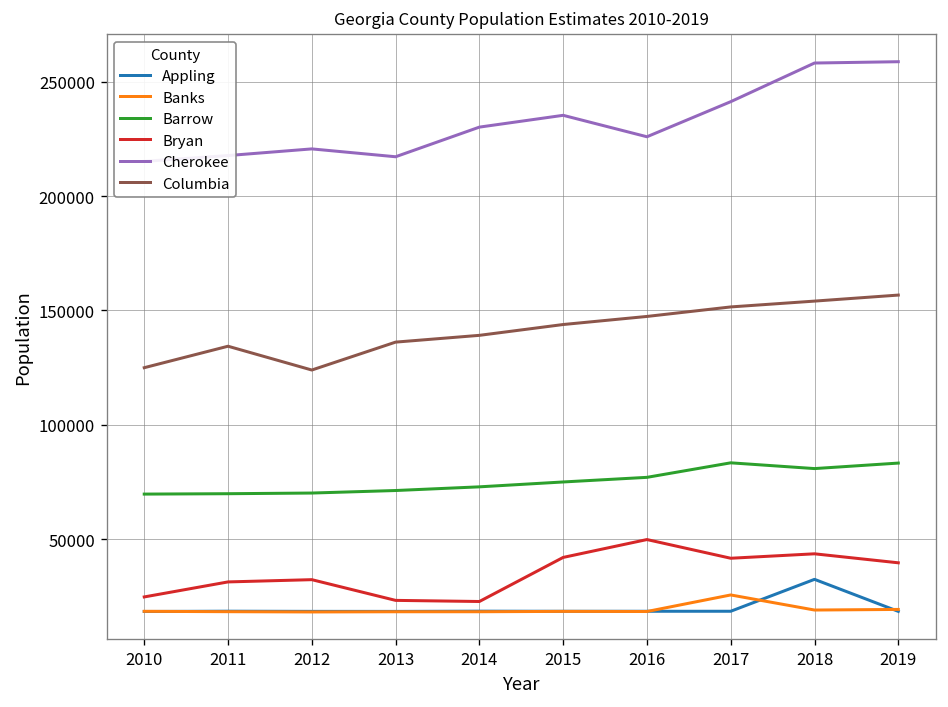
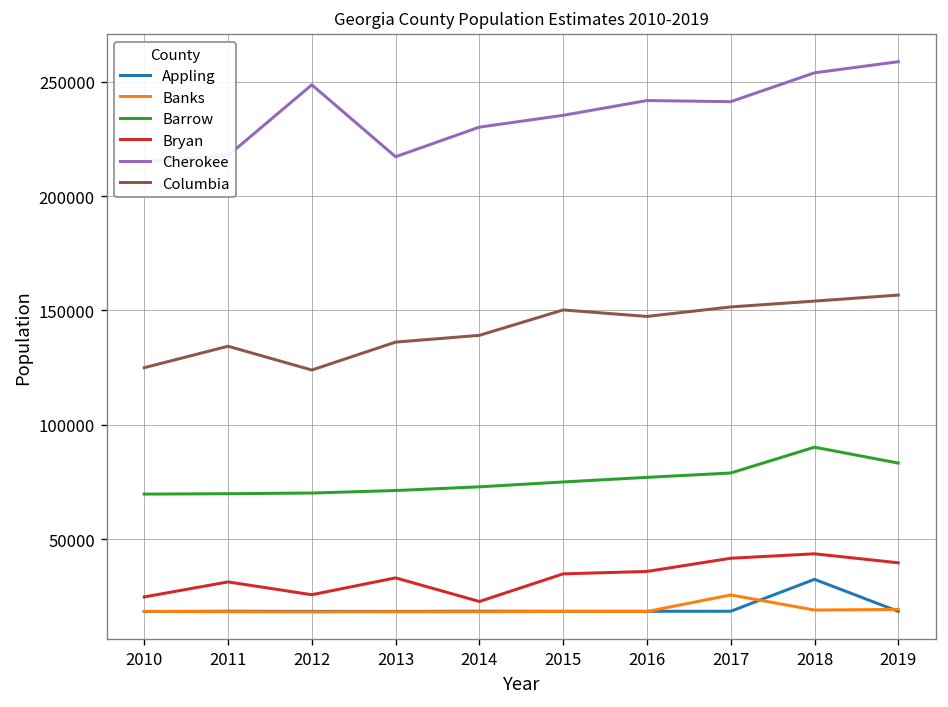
Bryan, 2012: 32000 -> 26000
Cherokee, 2012: 221000 -> 249000
Bryan, 2013: 23000 -> 33000
Bryan, 2015: 42000 -> 35000
Columbia, 2015: 144000 -> 150000
Bryan, 2016: 50000 -> 36000
Cherokee, 2016: 226000 -> 242000
Barrow, 2017: 83000 -> 79000
Barrow, 2018: 81000 -> 90000
Cherokee, 2018: 258000 -> 254000
